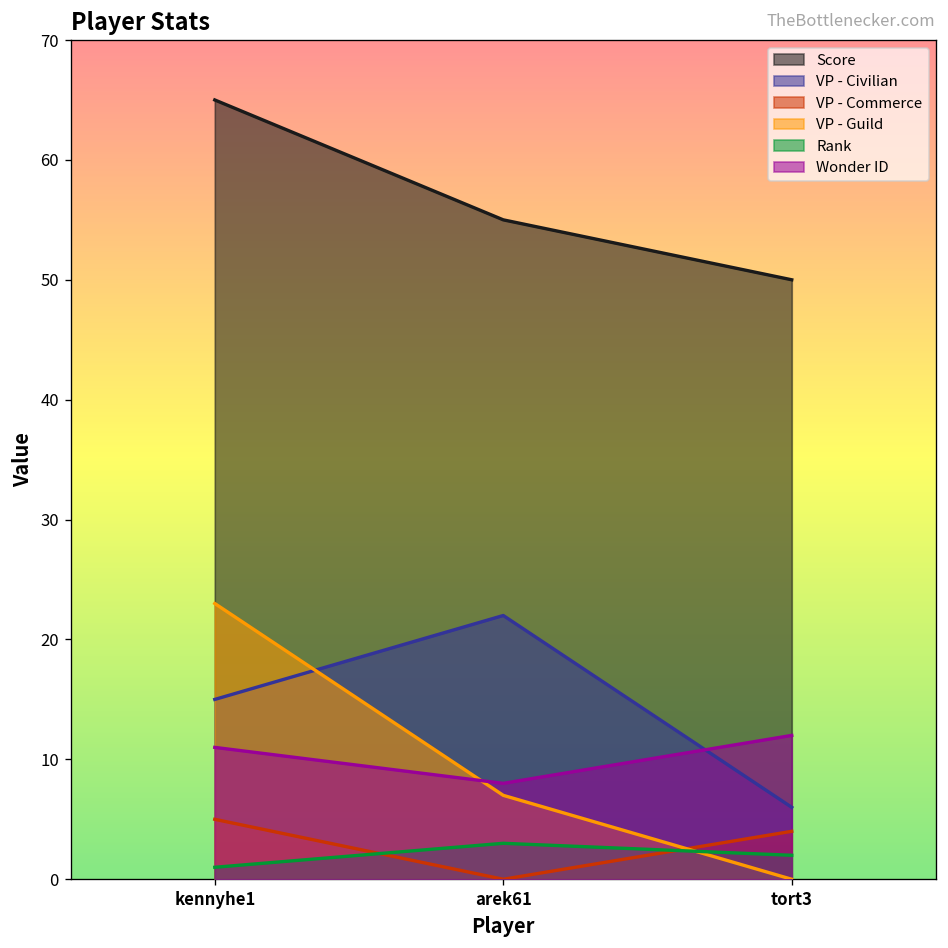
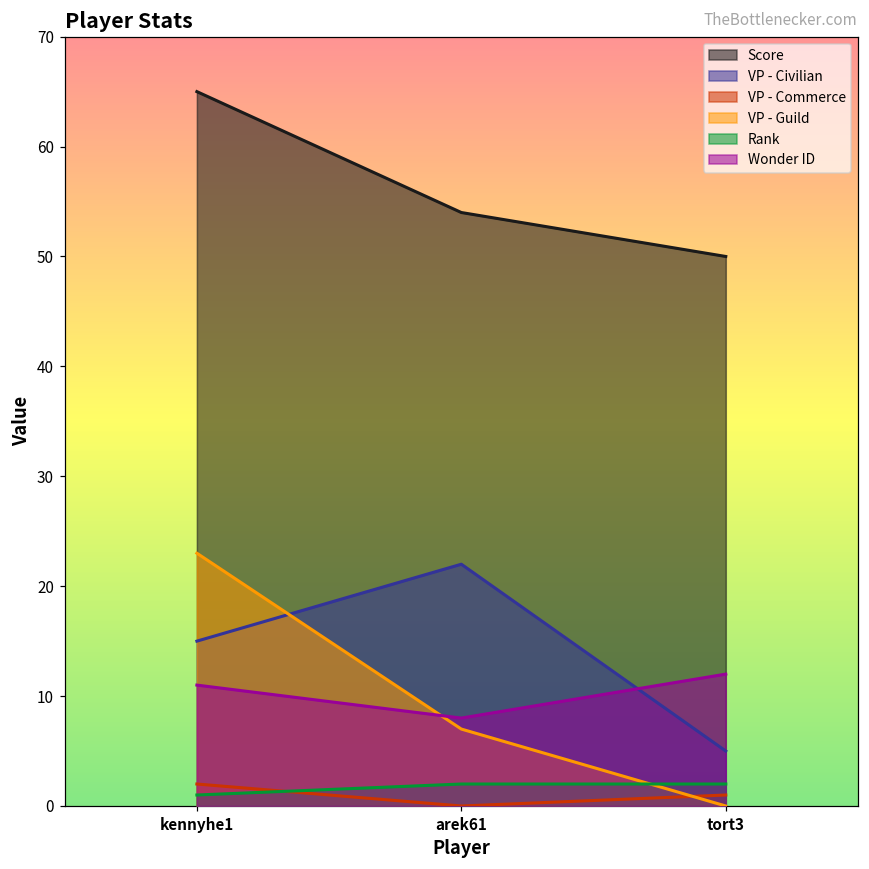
VP - Commerce, kennyhe1: 5 -> 2
Score, arek61: 55 -> 54
Rank, arek61: 3 -> 2
VP - Civilian, tort3: 6 -> 5
VP - Commerce, tort3: 4 -> 1
